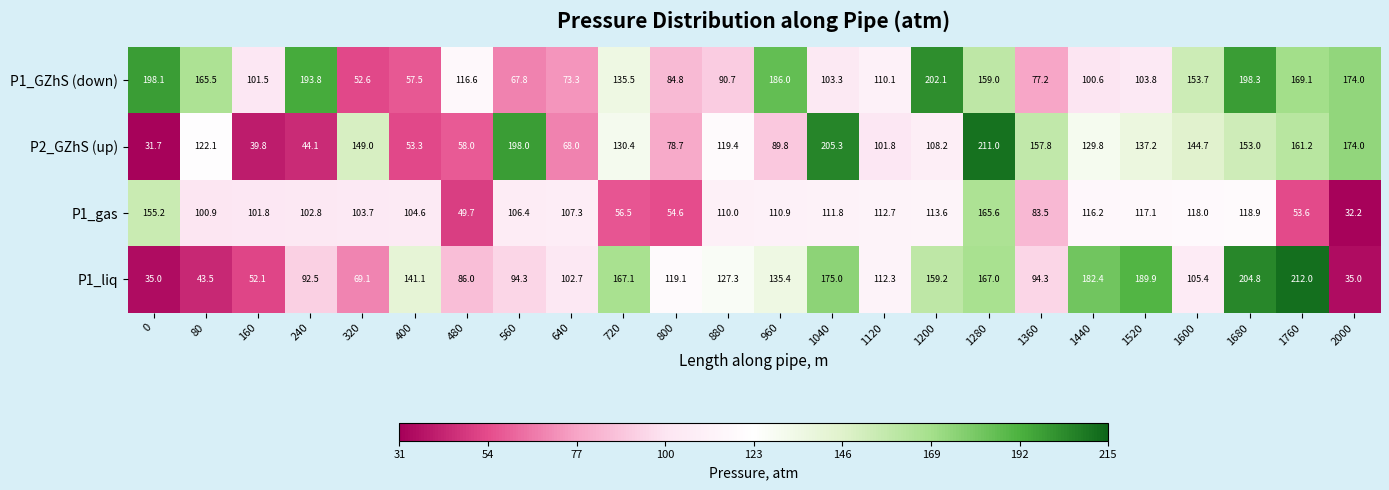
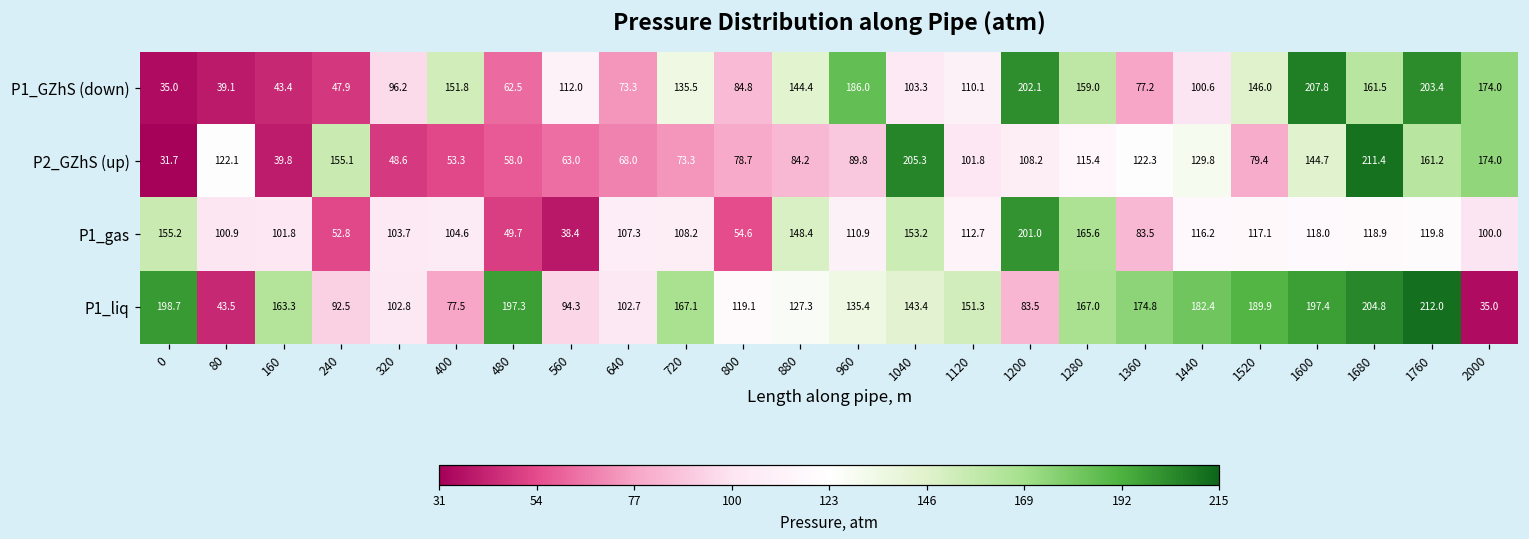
P1_GZhS (down), 0: 198.1 -> 35.0
P1_GZhS (down), 80: 165.5 -> 39.1
P1_GZhS (down), 160: 101.5 -> 43.4
P1_GZhS (down), 240: 193.8 -> 47.9
P1_GZhS (down), 320: 52.6 -> 96.2
P1_GZhS (down), 400: 57.5 -> 151.8
P1_GZhS (down), 480: 116.6 -> 62.5
P1_GZhS (down), 560: 67.8 -> 112.0
P1_GZhS (down), 880: 90.7 -> 144.4
P1_GZhS (down), 1520: 103.8 -> 146.0
P1_GZhS (down), 1600: 153.7 -> 207.8
P1_GZhS (down), 1680: 198.3 -> 161.5
P1_GZhS (down), 1760: 169.1 -> 203.4
P2_GZhS (up), 240: 44.1 -> 155.1
P2_GZhS (up), 320: 149.0 -> 48.6
P2_GZhS (up), 560: 198.0 -> 63.0
P2_GZhS (up), 720: 130.4 -> 73.3
P2_GZhS (up), 880: 119.4 -> 84.2
P2_GZhS (up), 1280: 211.0 -> 115.4
P2_GZhS (up), 1360: 157.8 -> 122.3
P2_GZhS (up), 1520: 137.2 -> 79.4
P2_GZhS (up), 1680: 153.0 -> 211.4
P1_gas, 240: 102.8 -> 52.8
P1_gas, 560: 106.4 -> 38.4
P1_gas, 720: 56.5 -> 108.2
P1_gas, 880: 110.0 -> 148.4
P1_gas, 1040: 111.8 -> 153.2
P1_gas, 1200: 113.6 -> 201.0
P1_gas, 1760: 53.6 -> 119.8
P1_gas, 2000: 32.2 -> 100.0
P1_liq, 0: 35.0 -> 198.7
P1_liq, 160: 52.1 -> 163.3
P1_liq, 320: 69.1 -> 102.8
P1_liq, 400: 141.1 -> 77.5
P1_liq, 480: 86.0 -> 197.3
P1_liq, 1040: 175.0 -> 143.4
P1_liq, 1120: 112.3 -> 151.3
P1_liq, 1200: 159.2 -> 83.5
P1_liq, 1360: 94.3 -> 174.8
P1_liq, 1600: 105.4 -> 197.4
